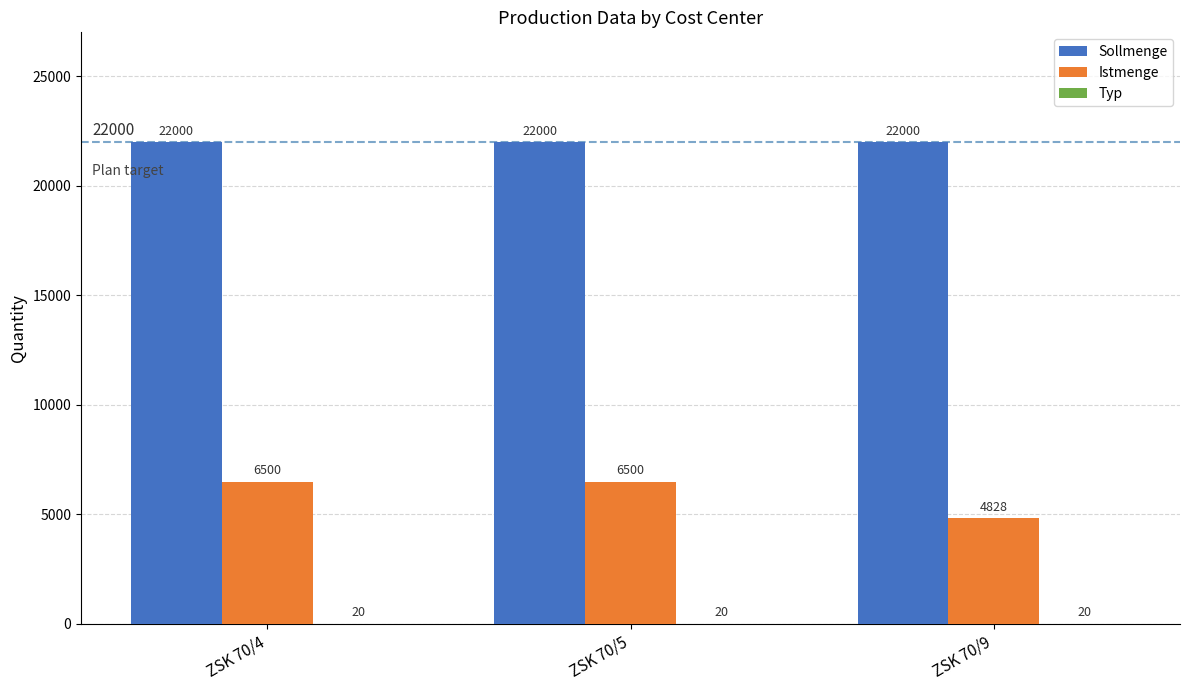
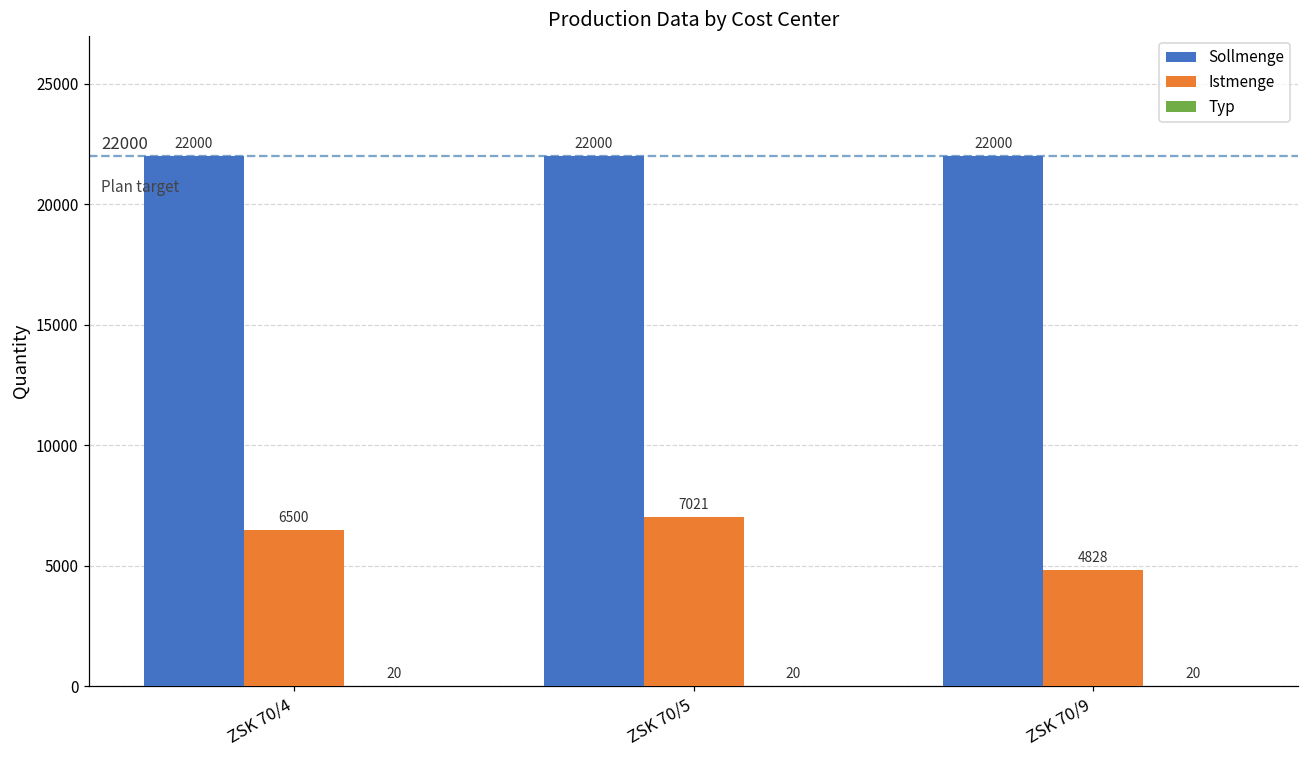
Istmenge, ZSK 70/5: 6500 -> 7021
